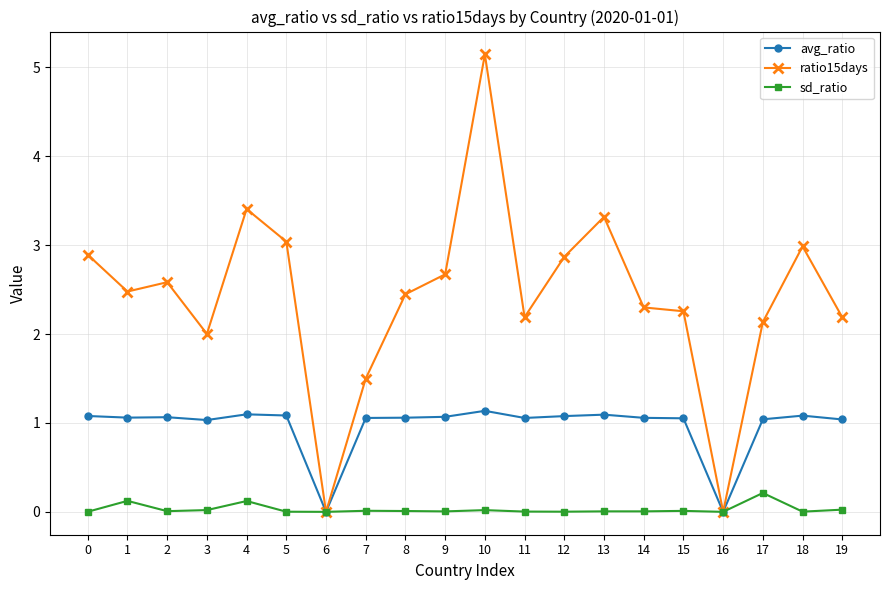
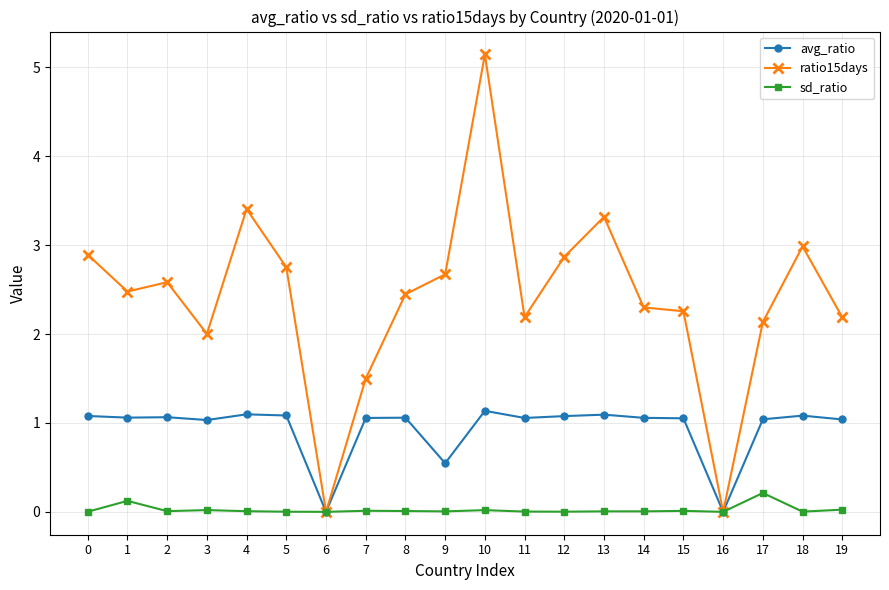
sd_ratio, 4: 0.1 -> 0.0
ratio15days, 5: 3.0 -> 2.8
avg_ratio, 9: 1.1 -> 0.5
